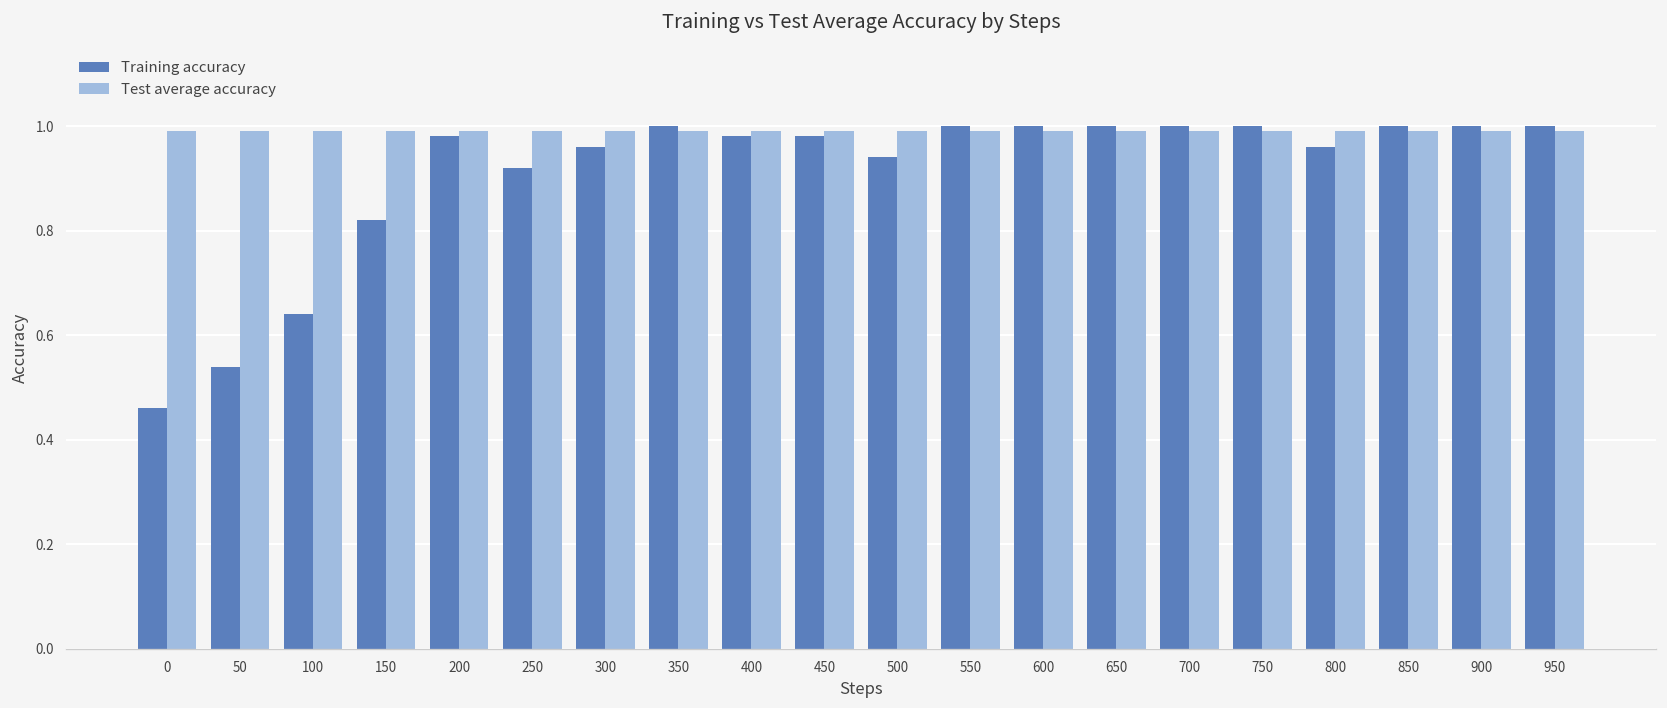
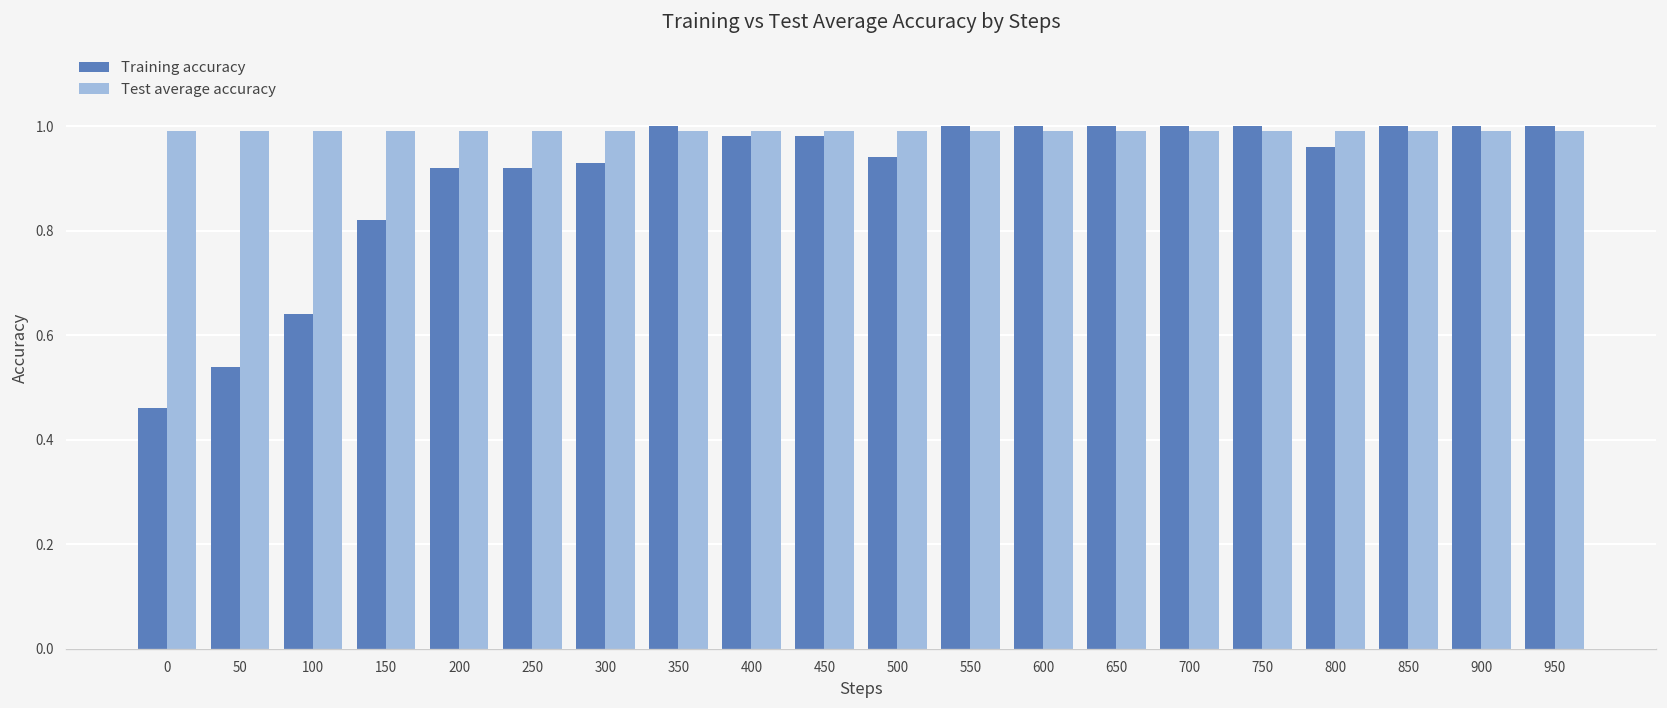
Training accuracy, 200: 0.98 -> 0.92
Training accuracy, 300: 0.96 -> 0.93
